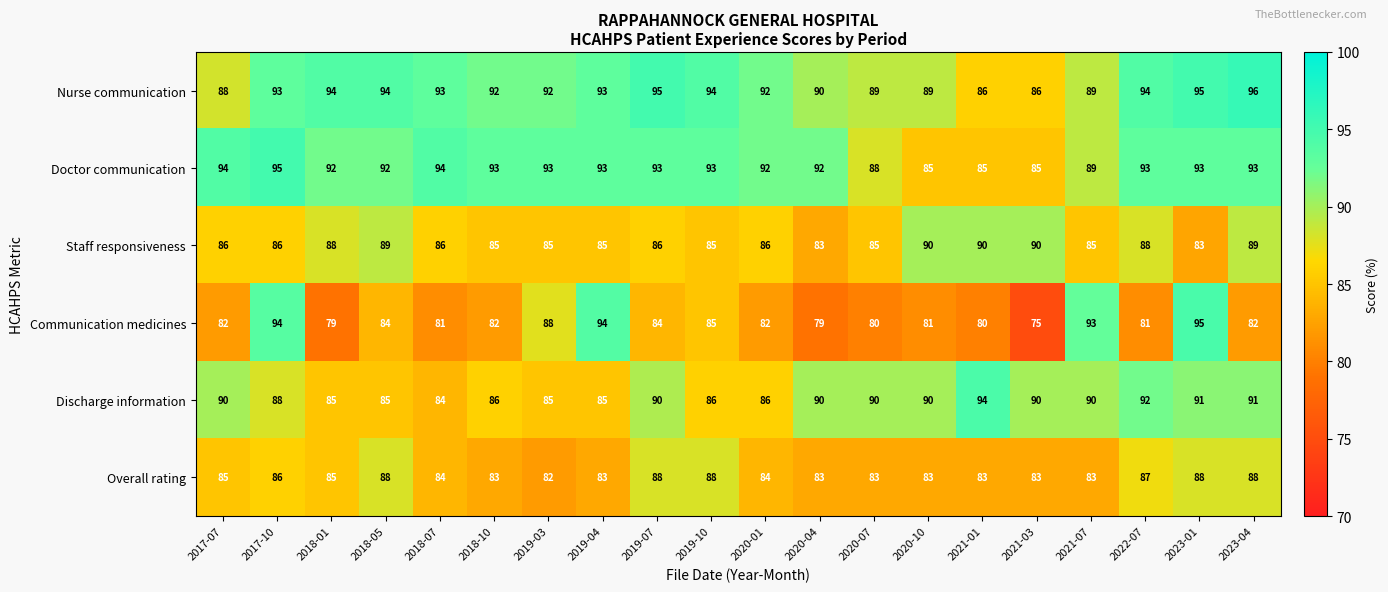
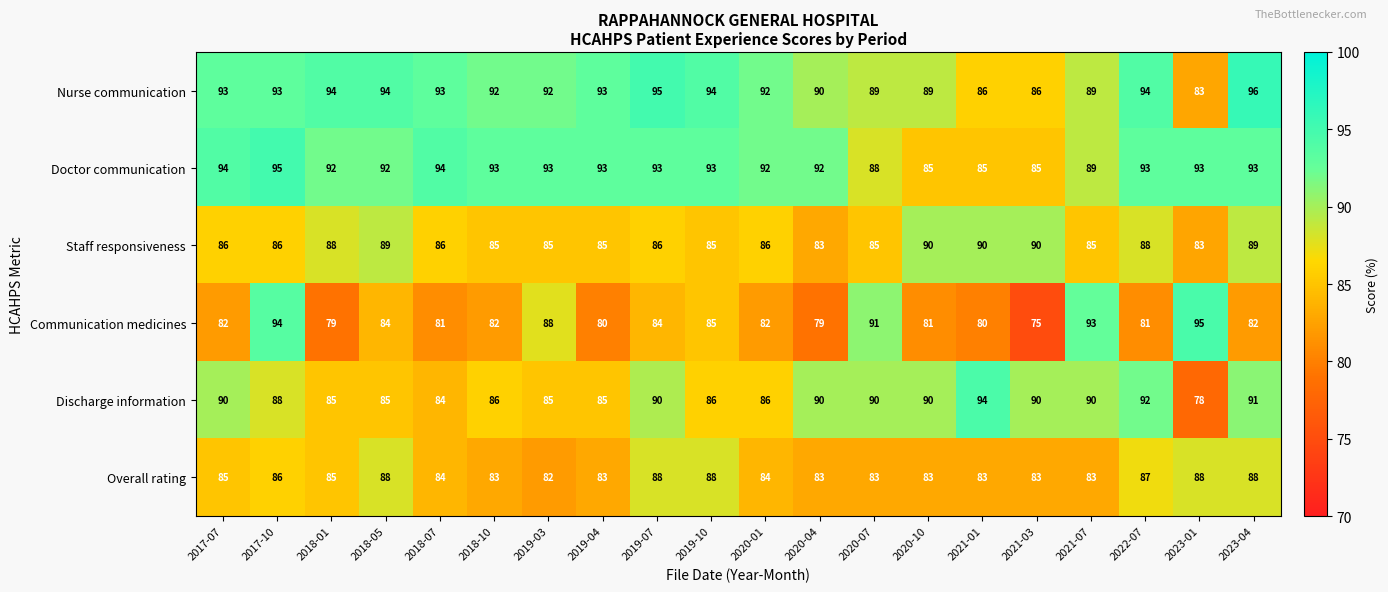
Nurse communication, 2017-07: 88 -> 93
Nurse communication, 2023-01: 95 -> 83
Communication medicines, 2019-04: 94 -> 80
Communication medicines, 2020-07: 80 -> 91
Discharge information, 2023-01: 91 -> 78
